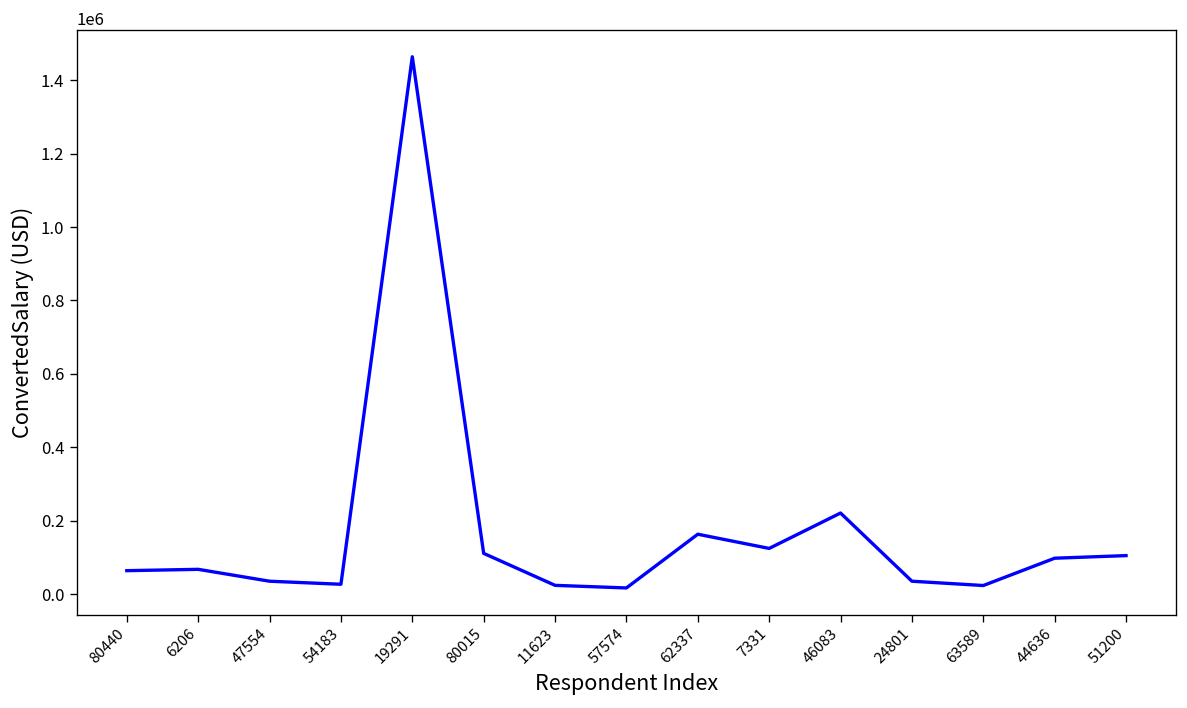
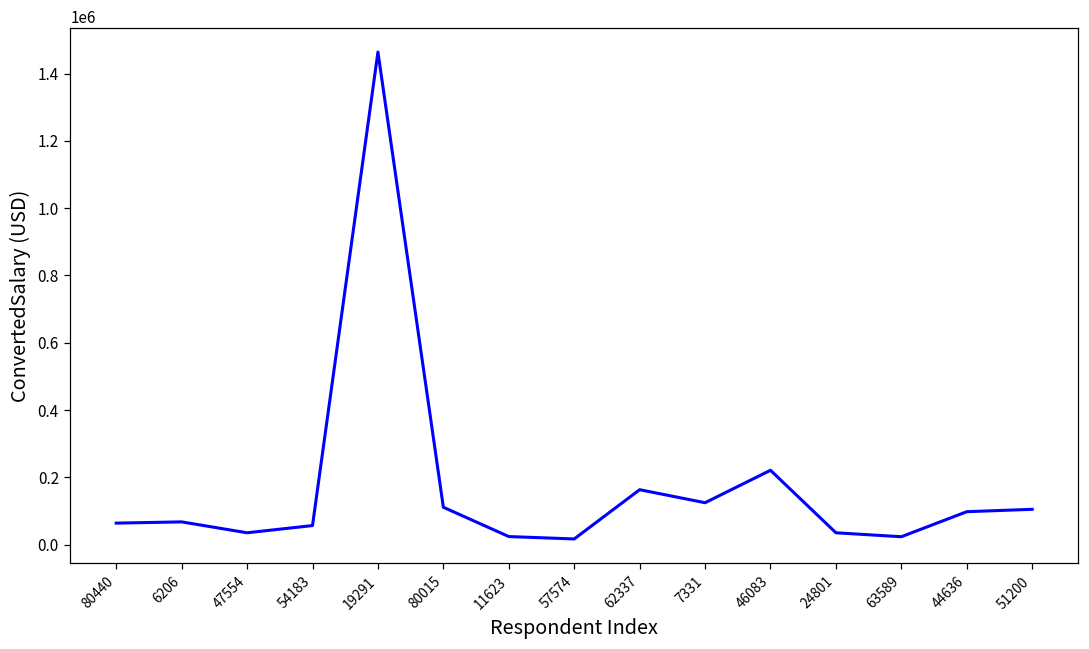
54183: 30000 -> 60000
